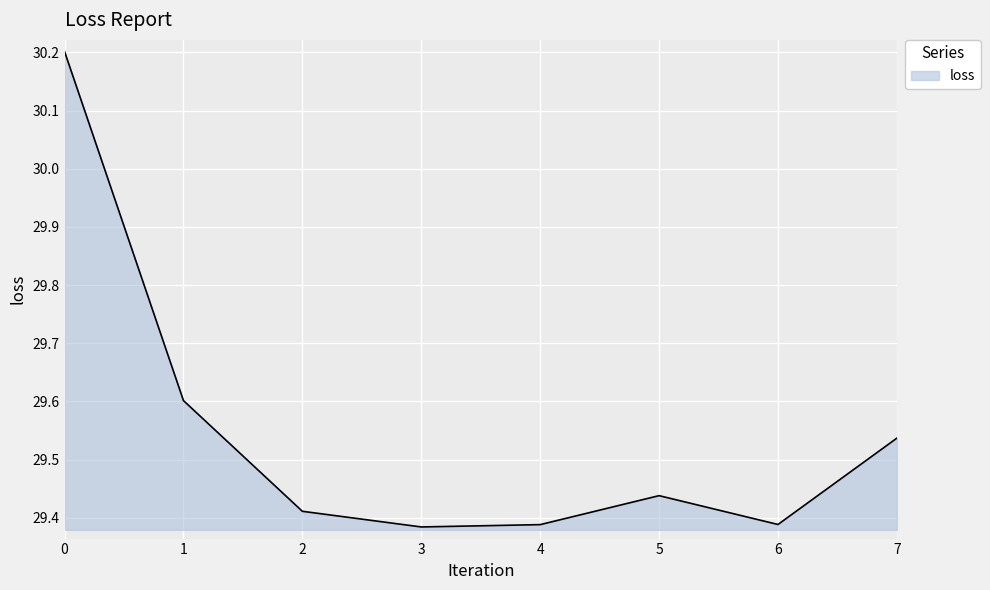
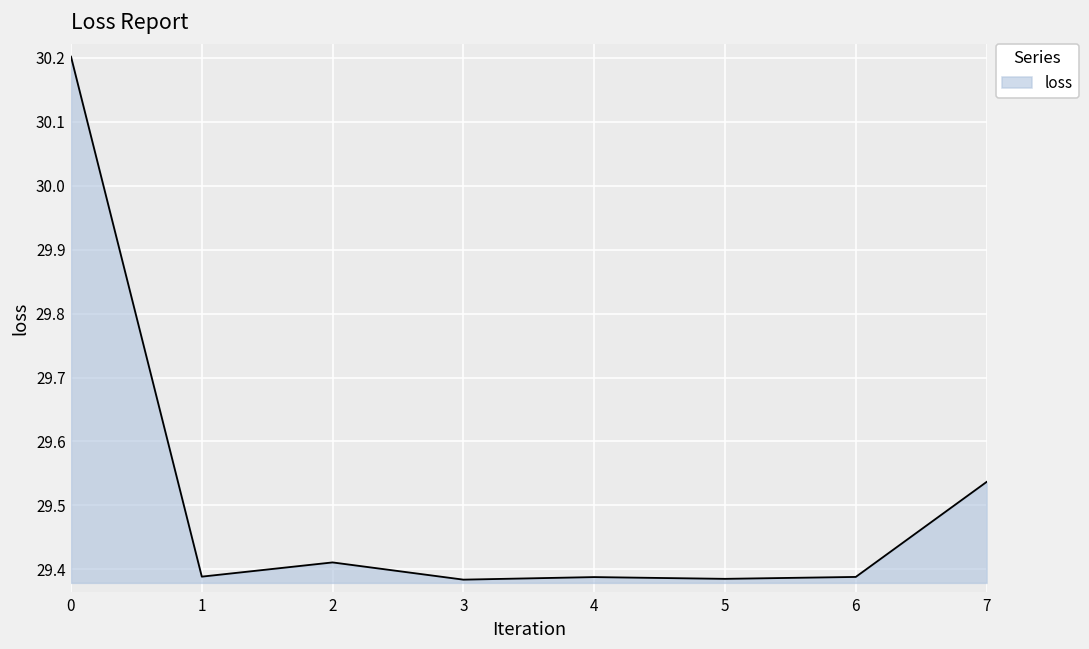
1: 29.60 -> 29.39
5: 29.44 -> 29.39
